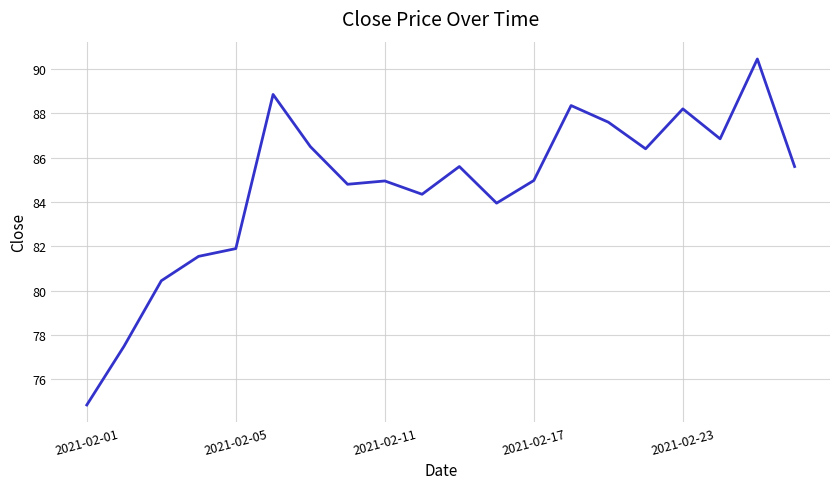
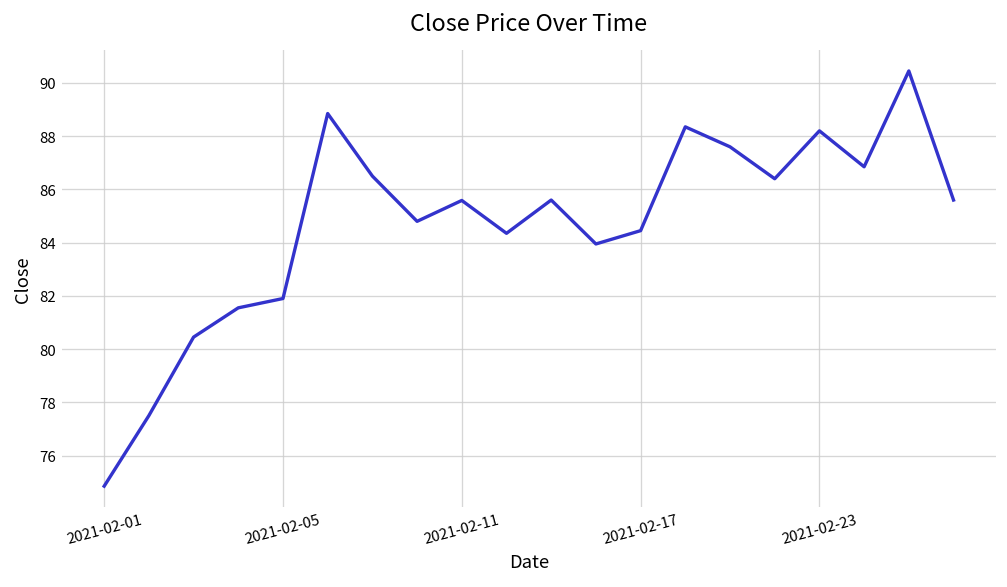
2021-02-11: 84.9 -> 85.6
2021-02-17: 85.0 -> 84.4
